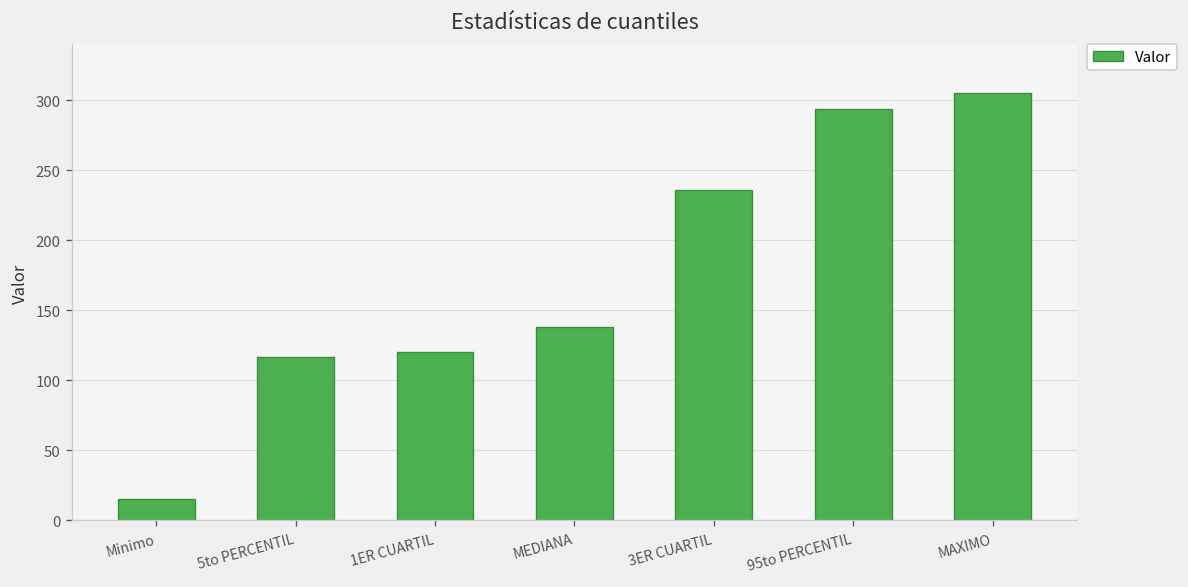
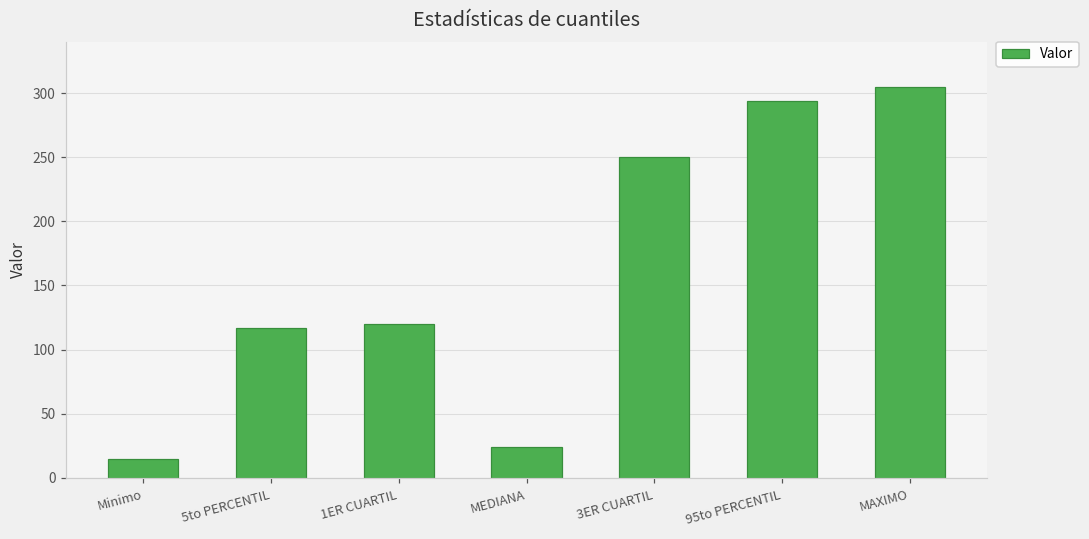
MEDIANA: 138 -> 24
3ER CUARTIL: 236 -> 250
